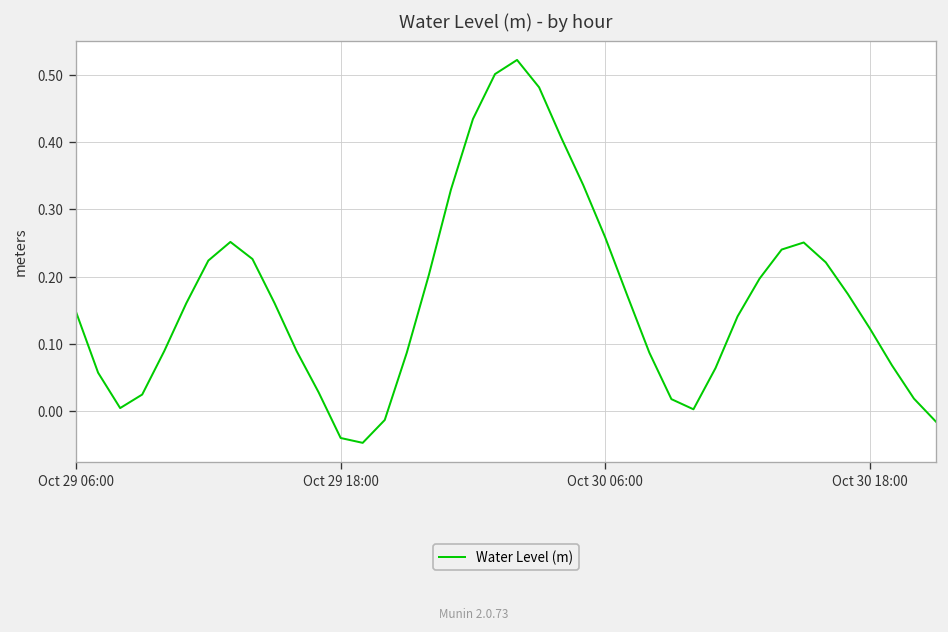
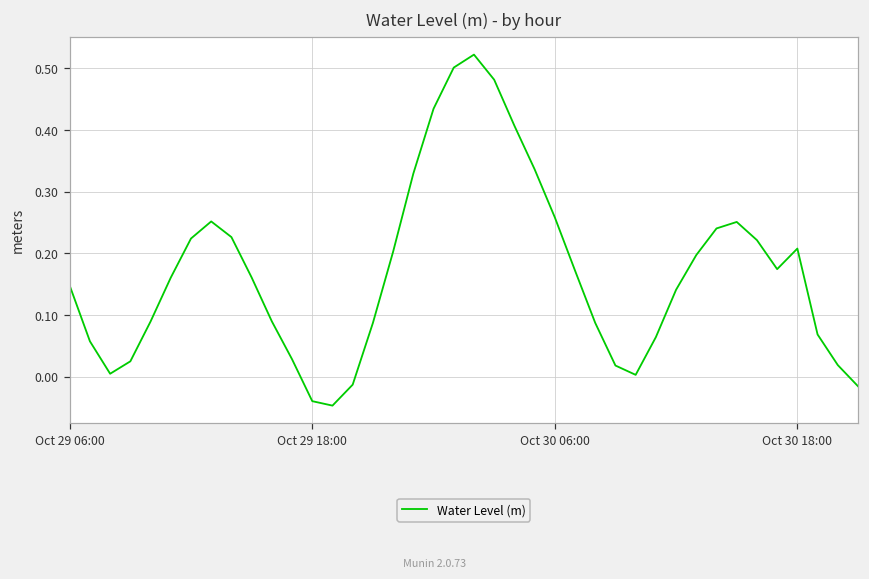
Oct 30 18:00: 0.12 -> 0.21
